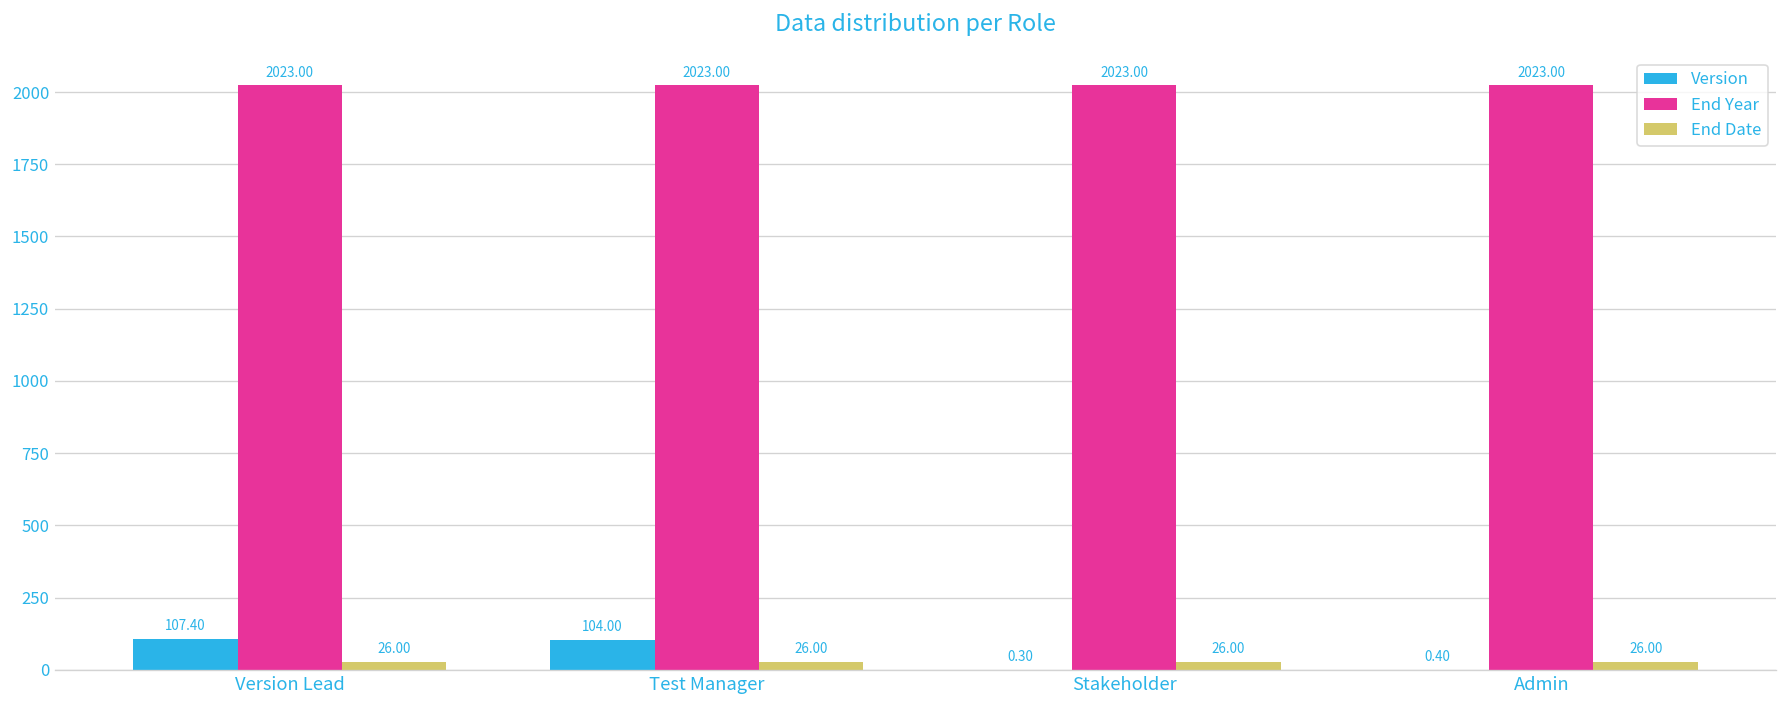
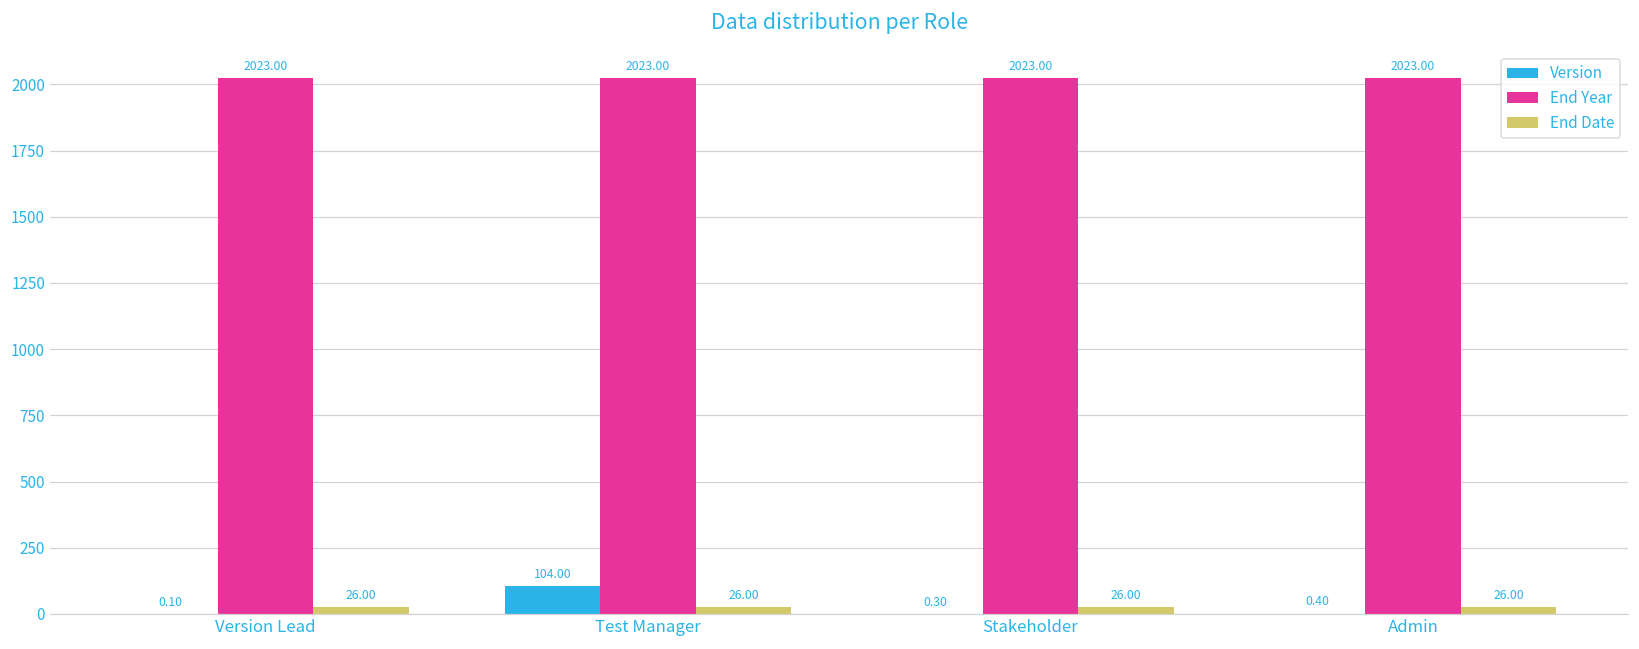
Version, Version Lead: 107.40 -> 0.10
